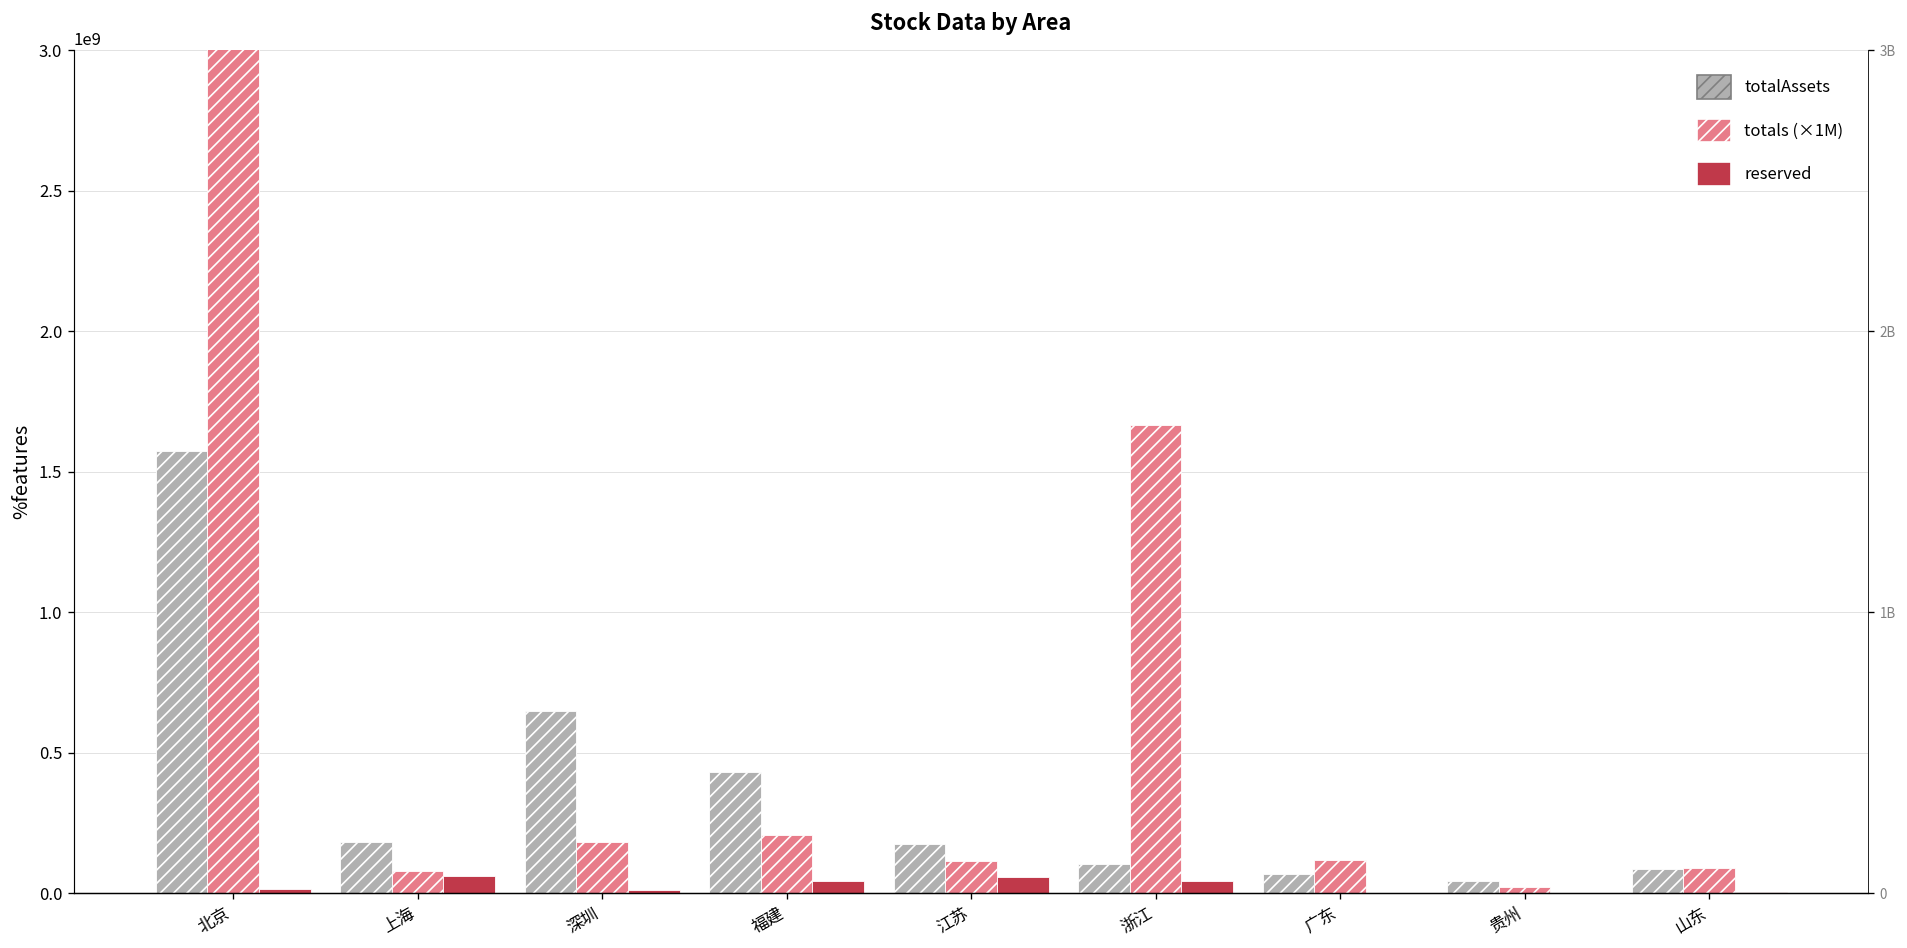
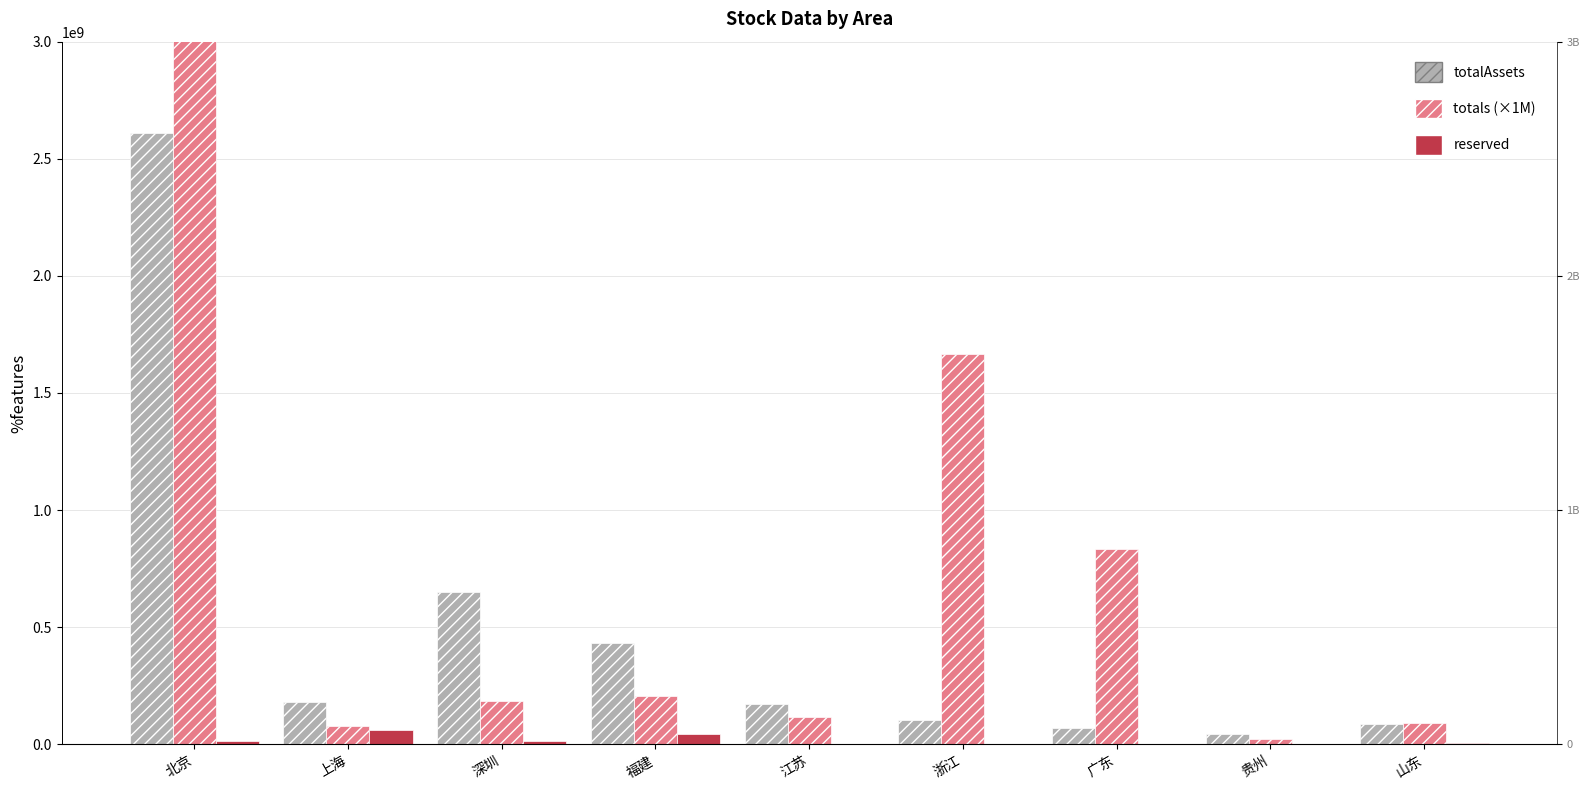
totalAssets, 北京: 1570000000 -> 2610000000
reserved, 江苏: 60000000 -> 0
reserved, 浙江: 40000000 -> 0
totals (×1M), 广东: 120000000 -> 840000000
